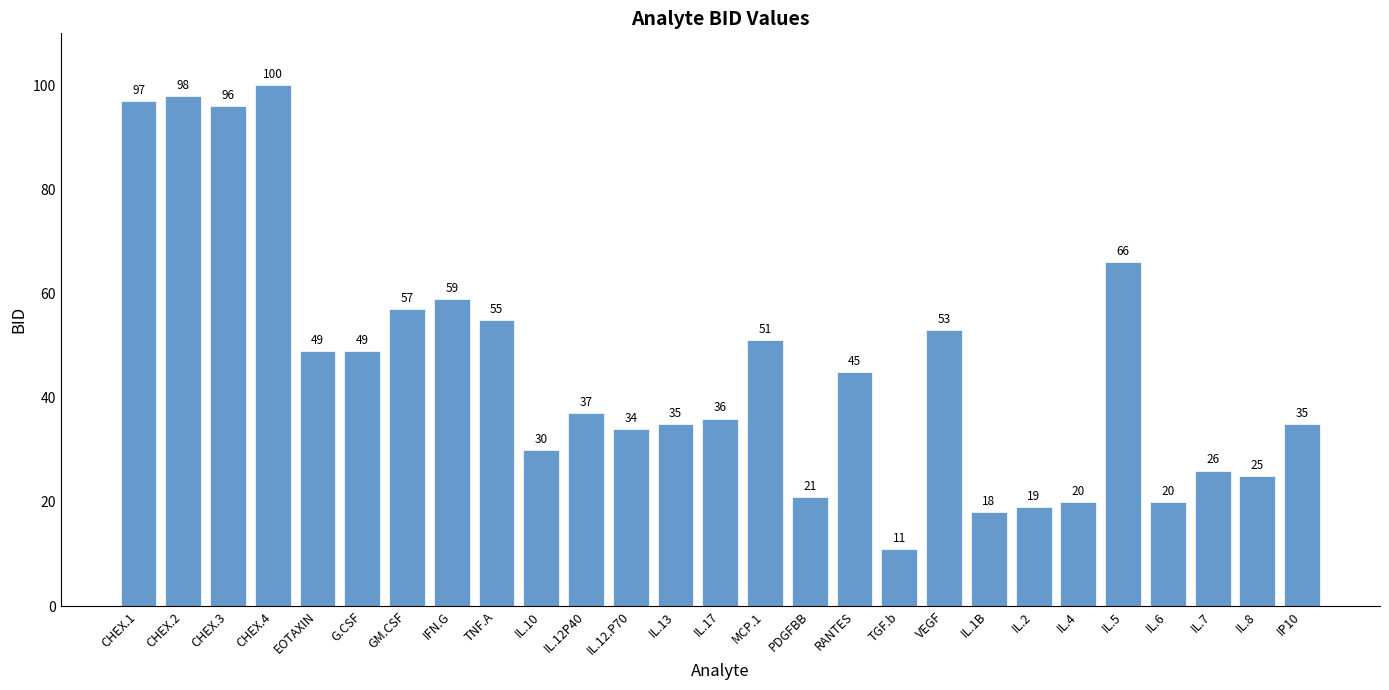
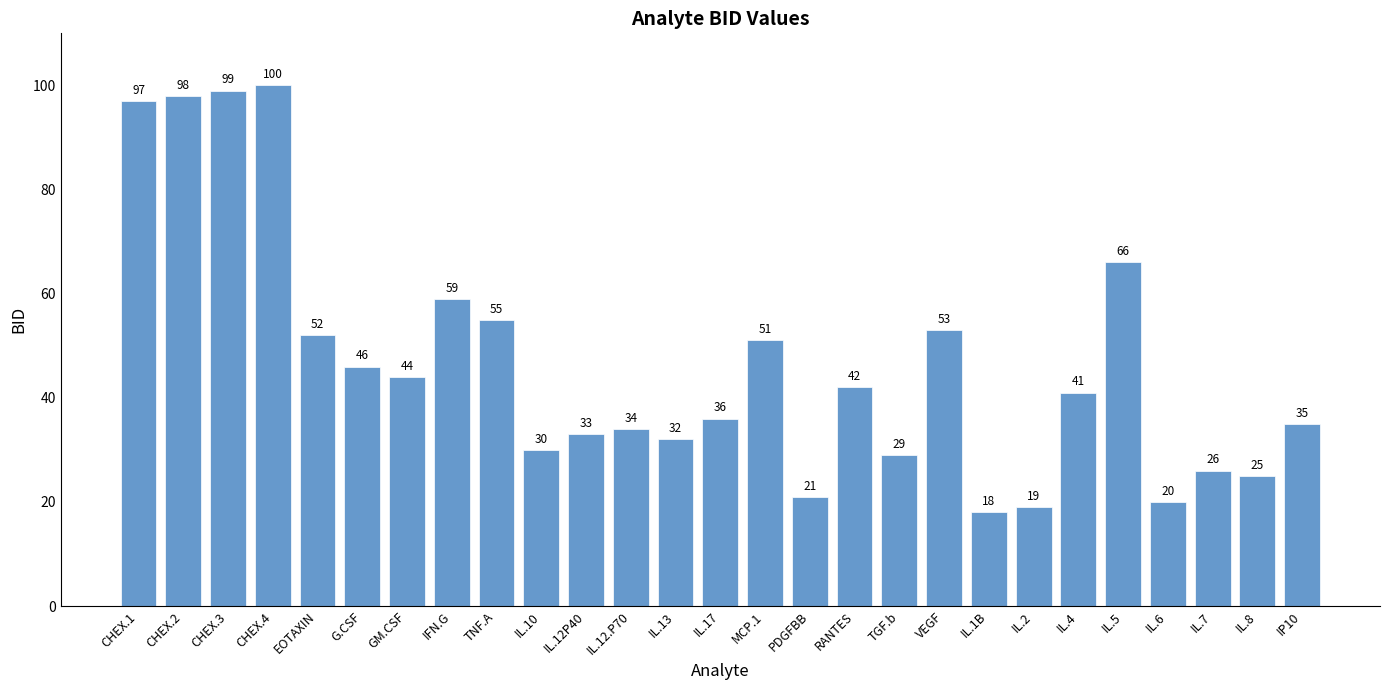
CHEX.3: 96 -> 99
EOTAXIN: 49 -> 52
G.CSF: 49 -> 46
GM.CSF: 57 -> 44
IL.12P40: 37 -> 33
IL.13: 35 -> 32
RANTES: 45 -> 42
TGF.b: 11 -> 29
IL.4: 20 -> 41
